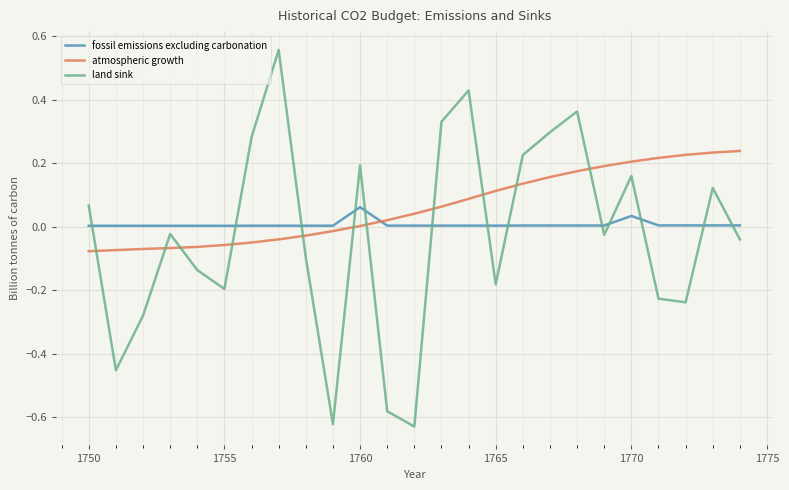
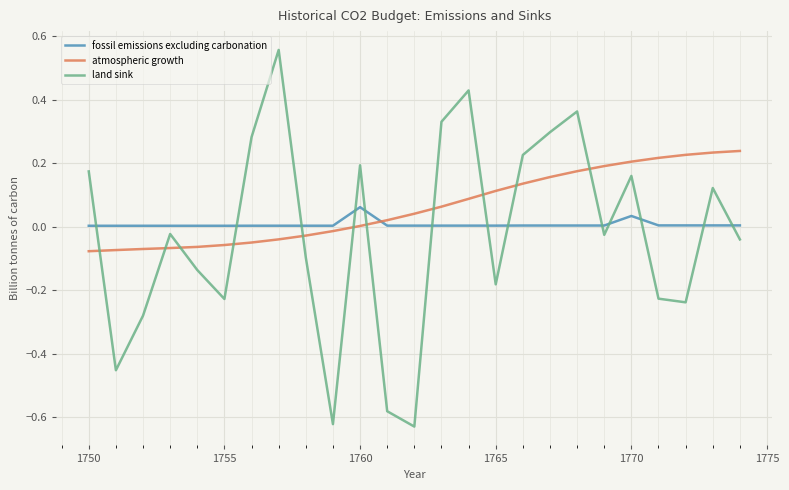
land sink, 1750: 0.07 -> 0.17
land sink, 1755: -0.20 -> -0.23
